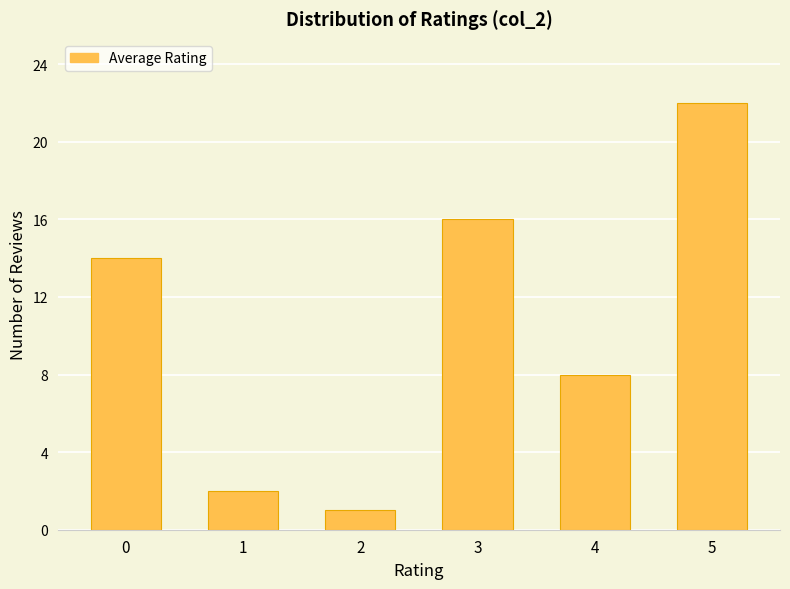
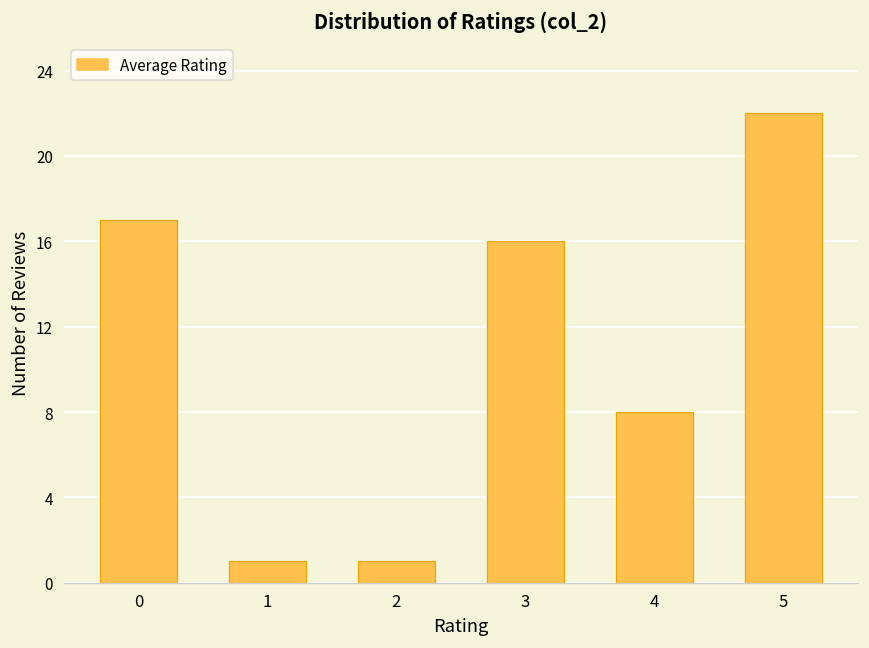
0: 14 -> 17
1: 2 -> 1
